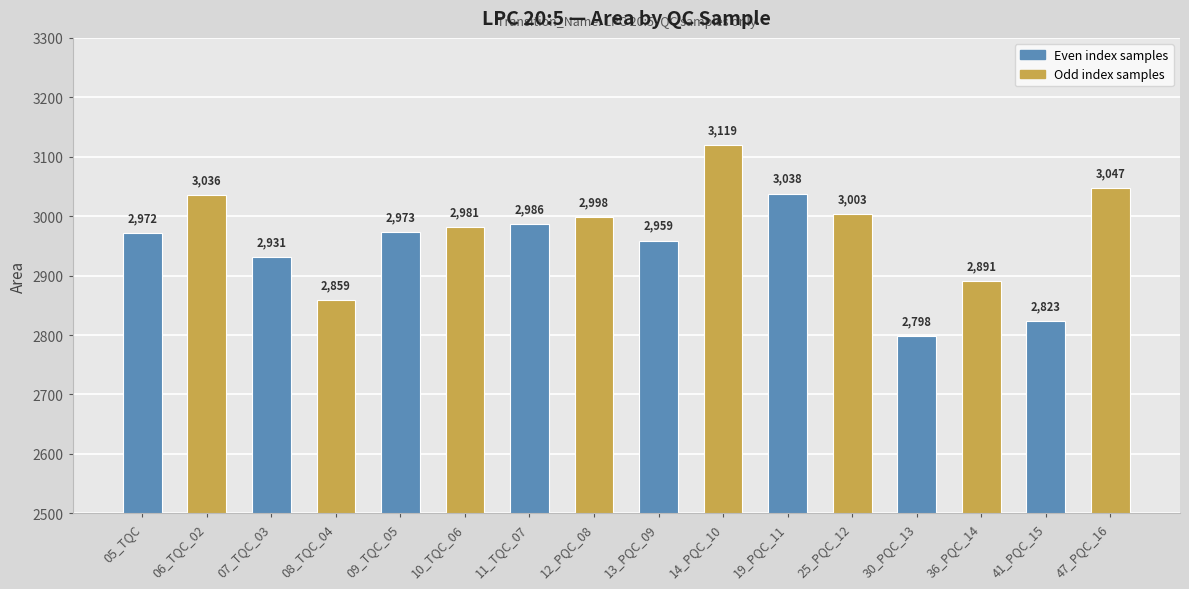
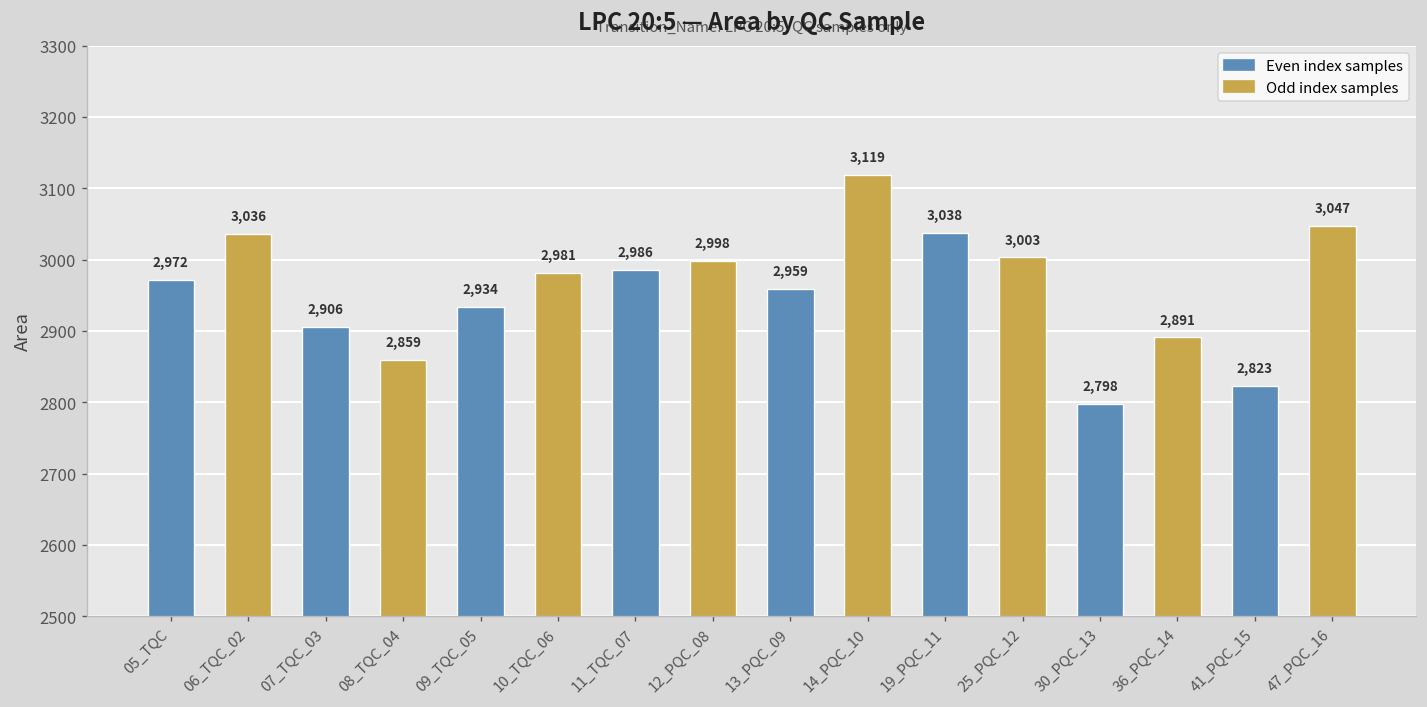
07_TQC_03: 2,931 -> 2,906
09_TQC_05: 2,973 -> 2,934
